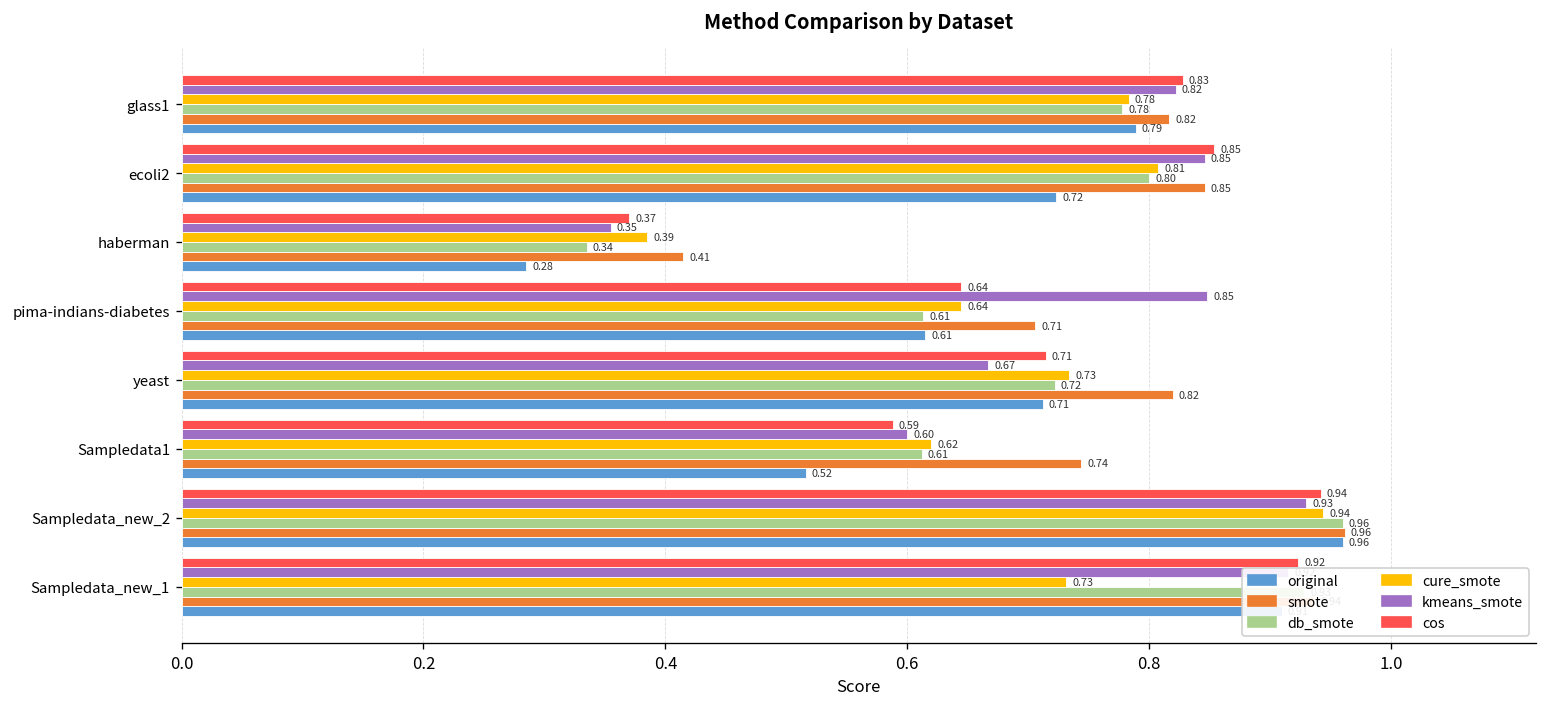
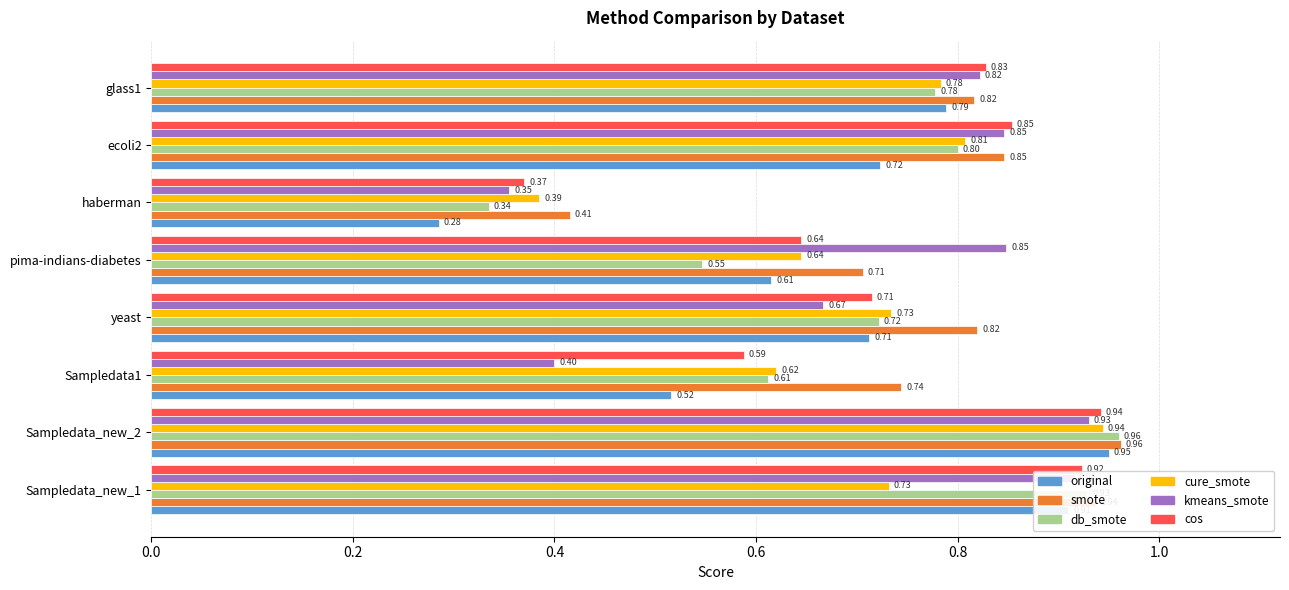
db_smote, pima-indians-diabetes: 0.61 -> 0.55
kmeans_smote, Sampledata1: 0.60 -> 0.40
original, Sampledata_new_2: 0.96 -> 0.95
